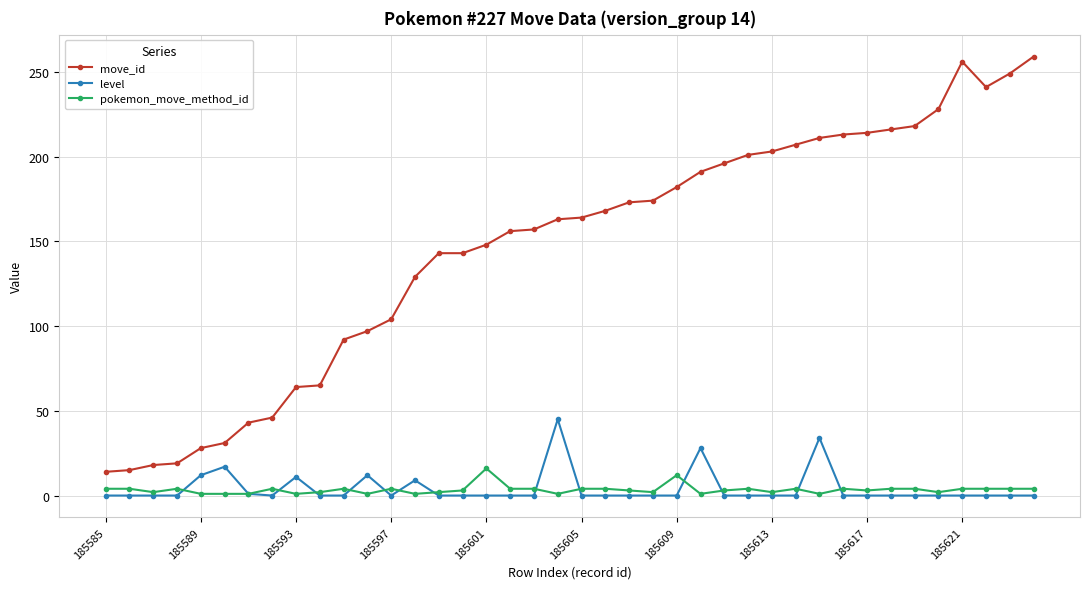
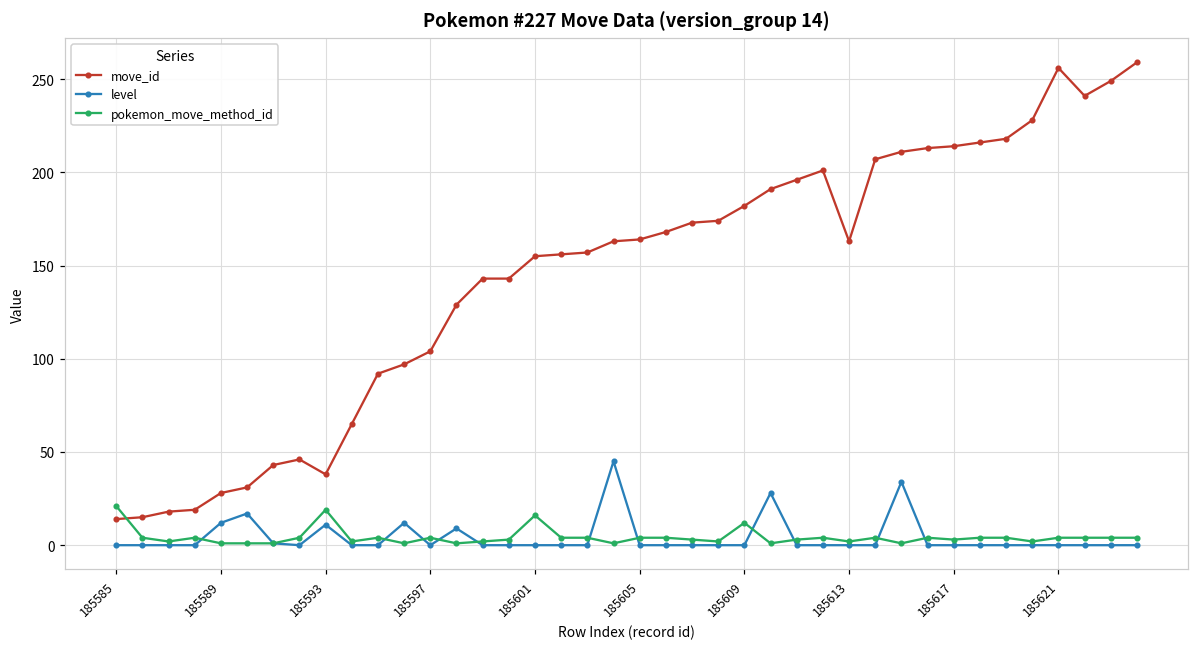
pokemon_move_method_id, 185585: 4 -> 21
move_id, 185593: 64 -> 38
pokemon_move_method_id, 185593: 1 -> 19
move_id, 185601: 148 -> 155
move_id, 185613: 203 -> 163
